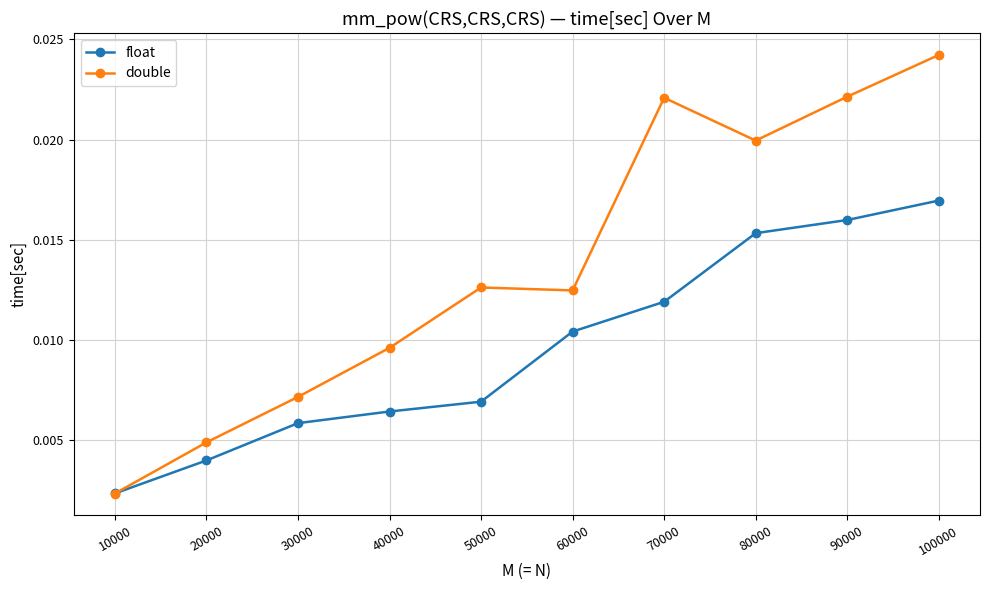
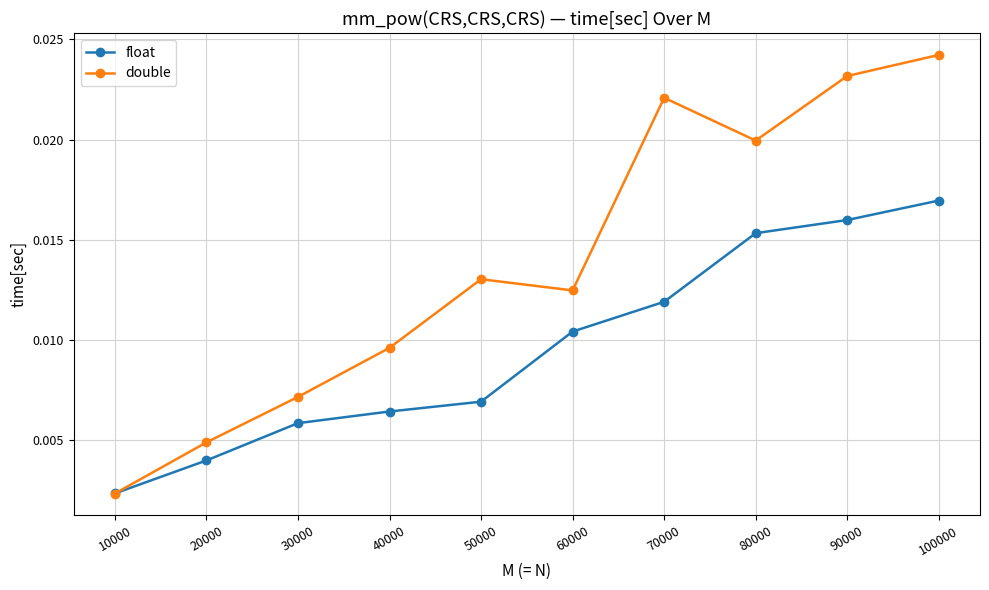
double, 50000: 0.0126 -> 0.0130
double, 90000: 0.0221 -> 0.0232
